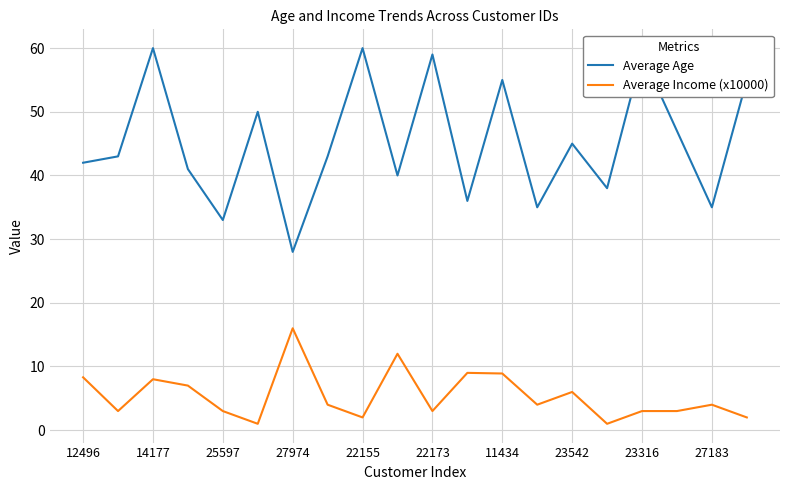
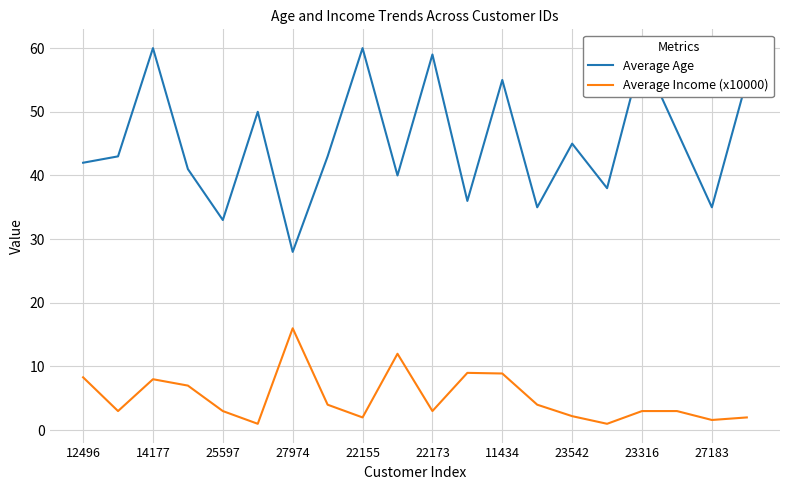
Average Income (x10000), 23542: 6 -> 2
Average Income (x10000), 27183: 4 -> 2
